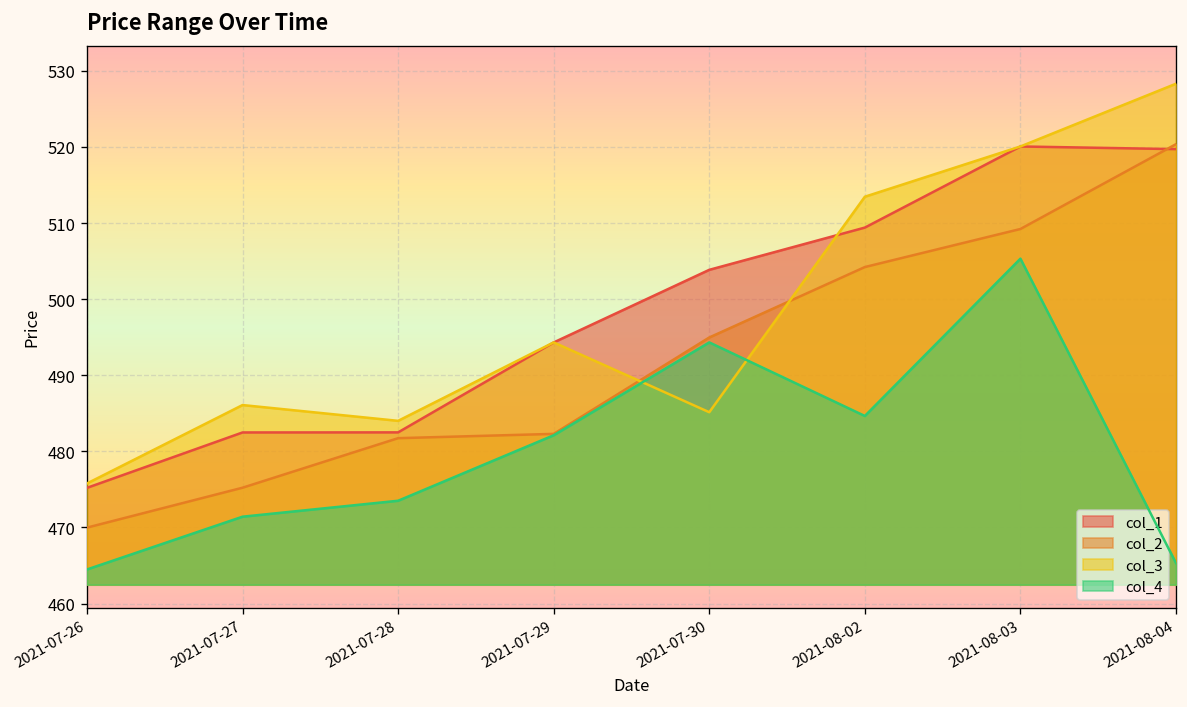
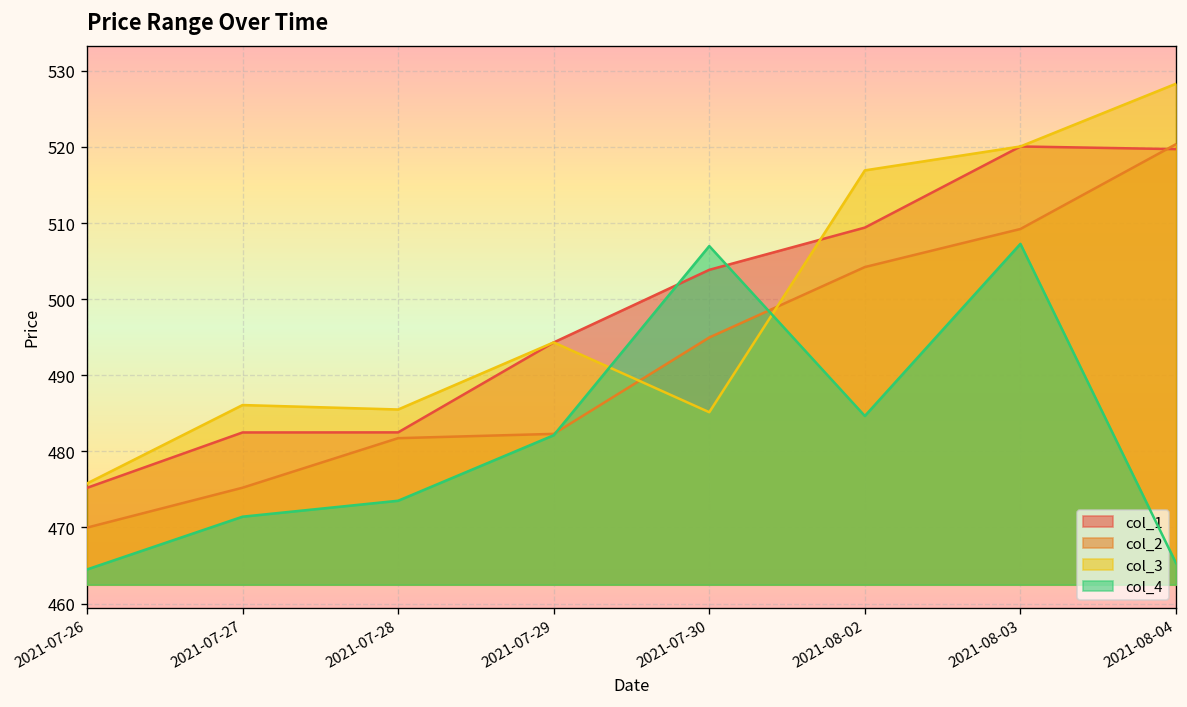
col_3, 2021-07-28: 484 -> 485
col_4, 2021-07-30: 494 -> 507
col_3, 2021-08-02: 513 -> 517
col_4, 2021-08-03: 505 -> 507
